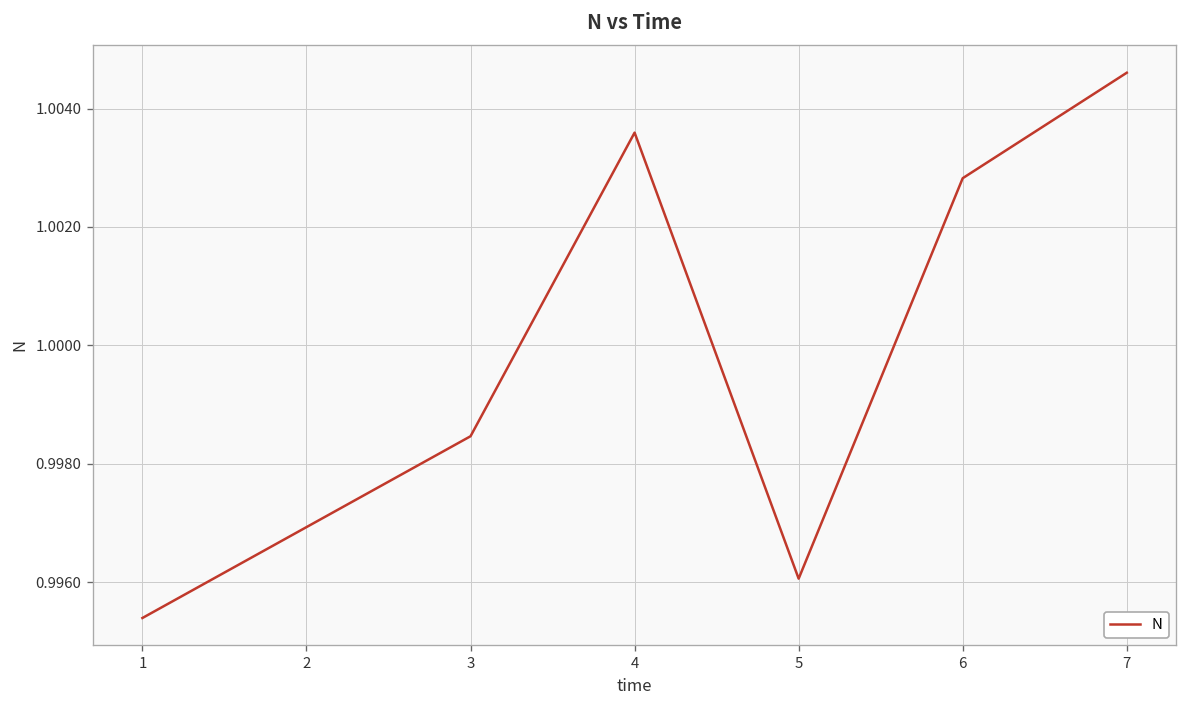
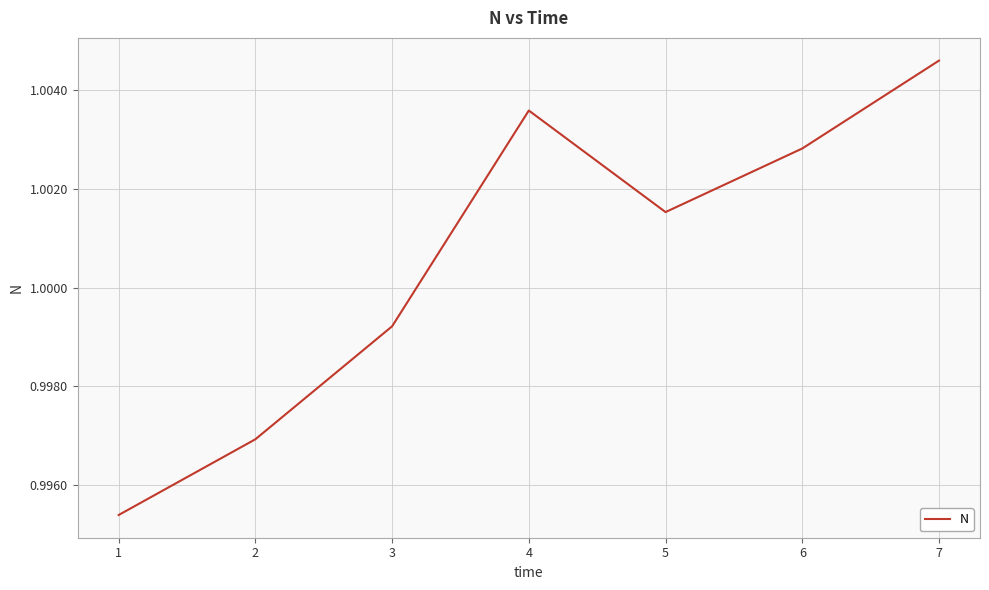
3: 0.9985 -> 0.9992
5: 0.9961 -> 1.0015
